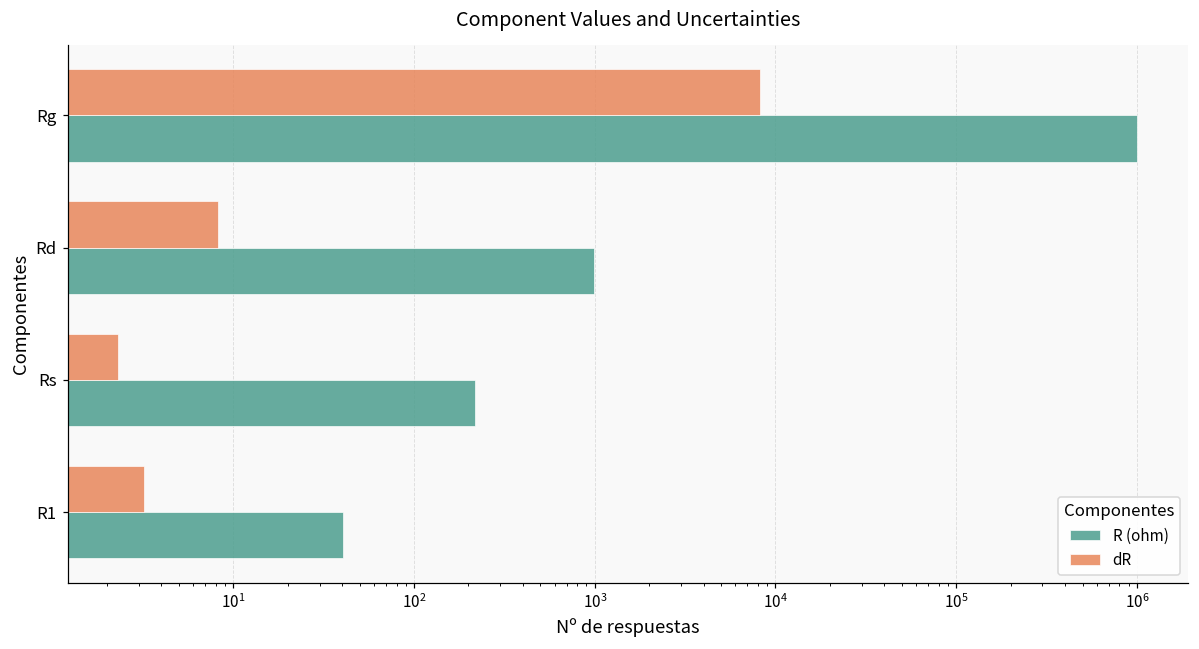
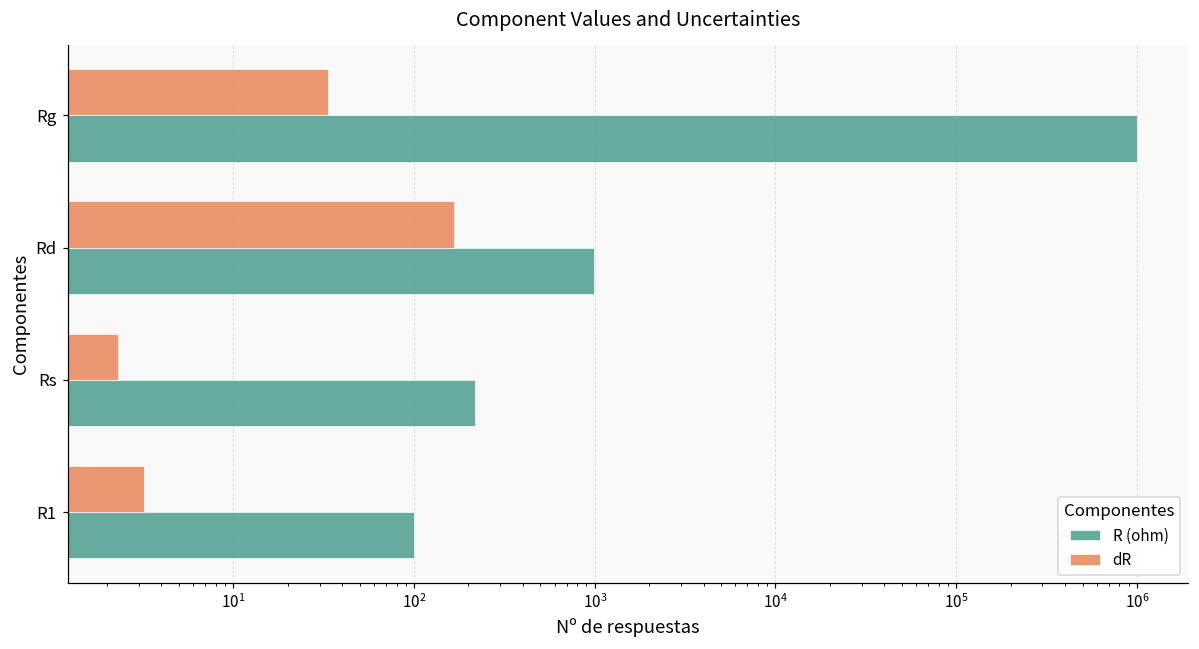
dR, Rg: 8000 -> 34
dR, Rd: 8 -> 170
R (ohm), R1: 40 -> 100
